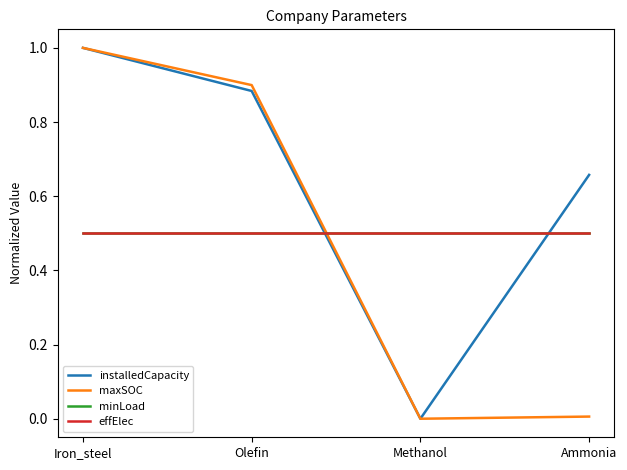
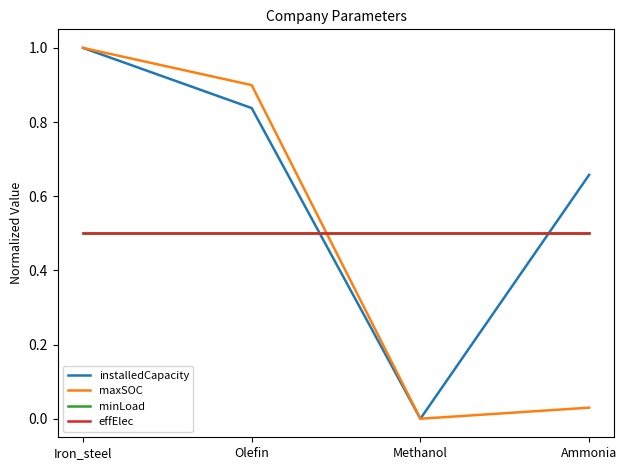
installedCapacity, Olefin: 0.88 -> 0.84
maxSOC, Ammonia: 0.01 -> 0.03
